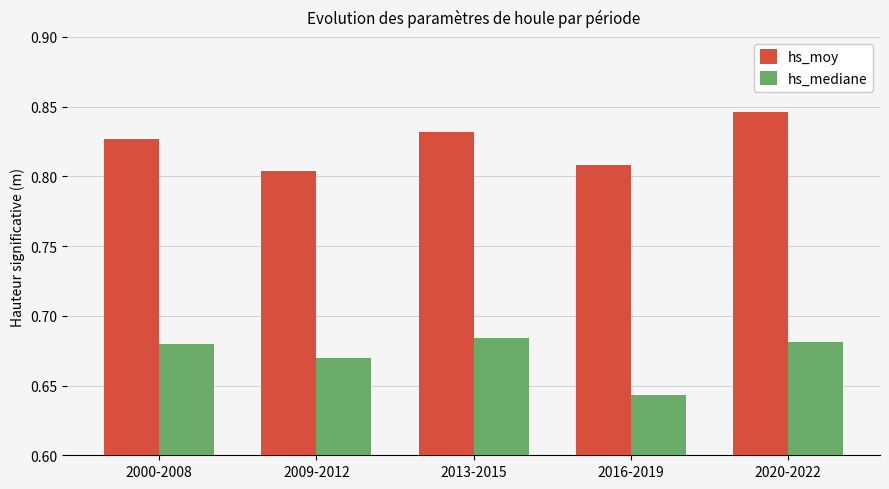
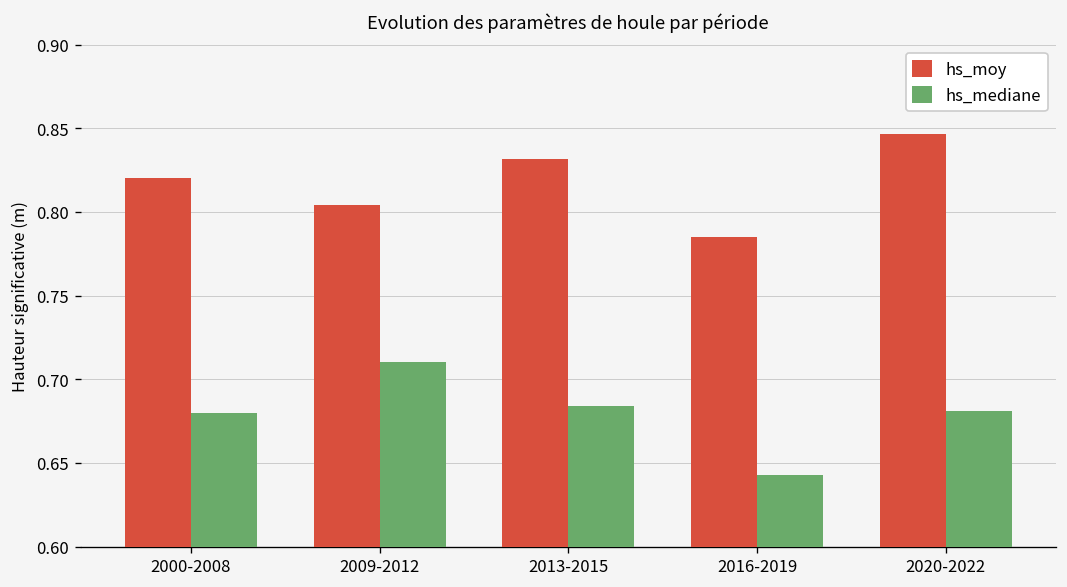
hs_moy, 2000-2008: 0.827 -> 0.821
hs_mediane, 2009-2012: 0.67 -> 0.71
hs_moy, 2016-2019: 0.808 -> 0.785
